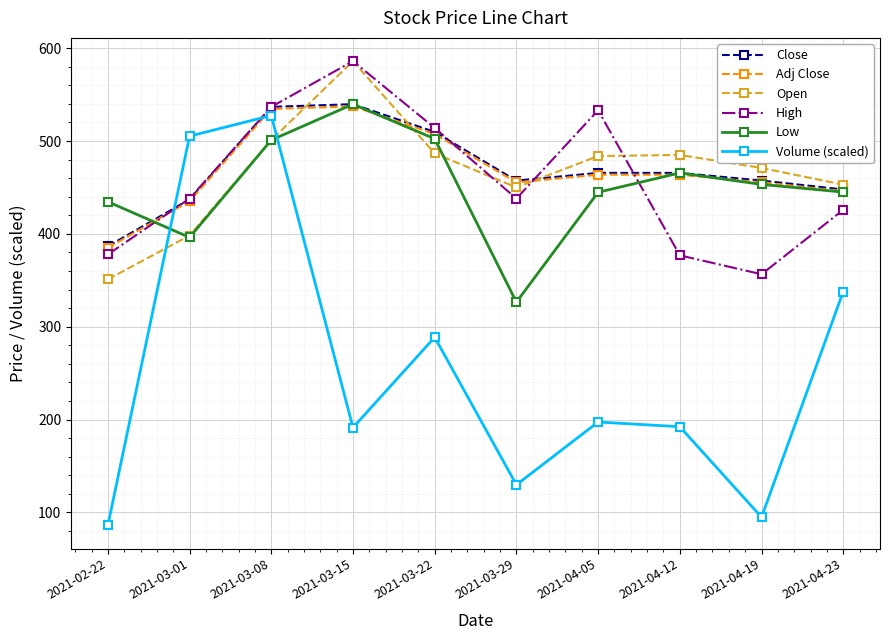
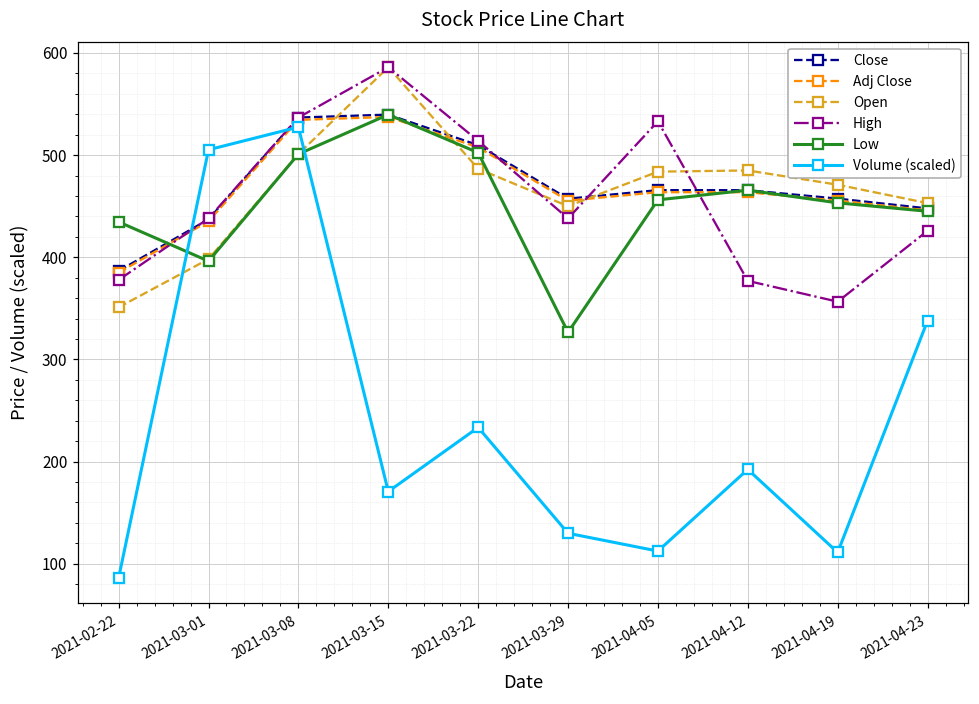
Volume (scaled), 2021-03-15: 190 -> 170
Volume (scaled), 2021-03-22: 290 -> 230
Low, 2021-04-05: 440 -> 460
Volume (scaled), 2021-04-05: 200 -> 110
Volume (scaled), 2021-04-19: 90 -> 110
